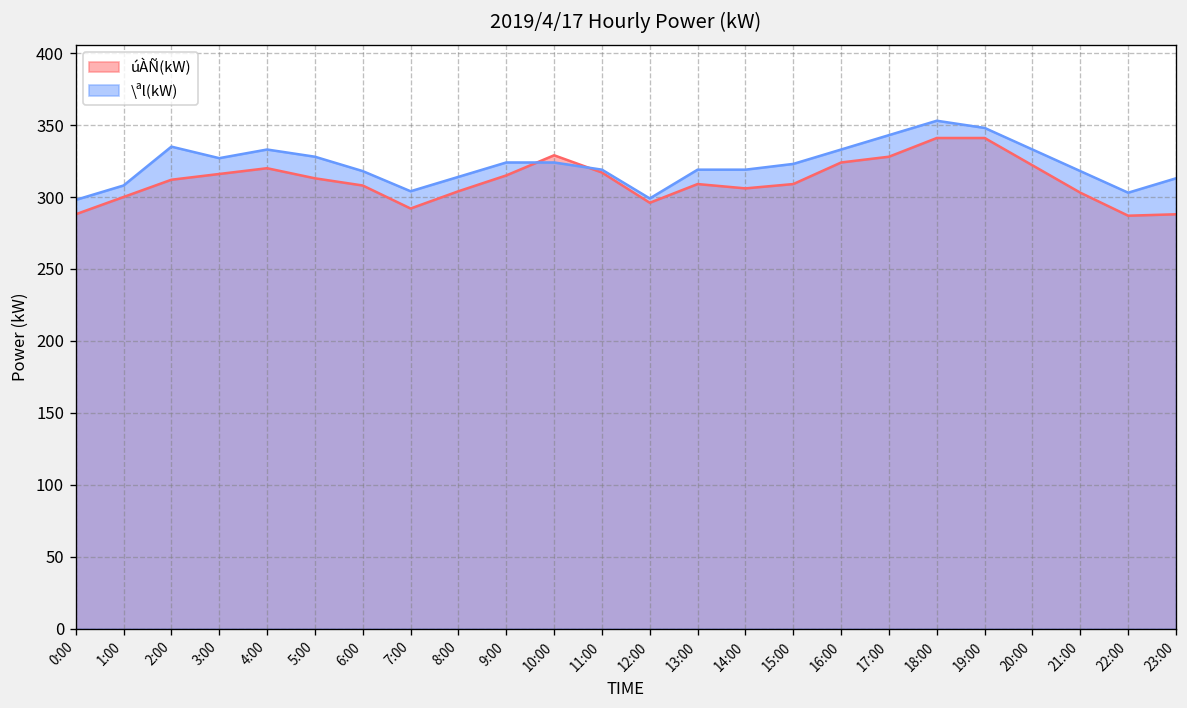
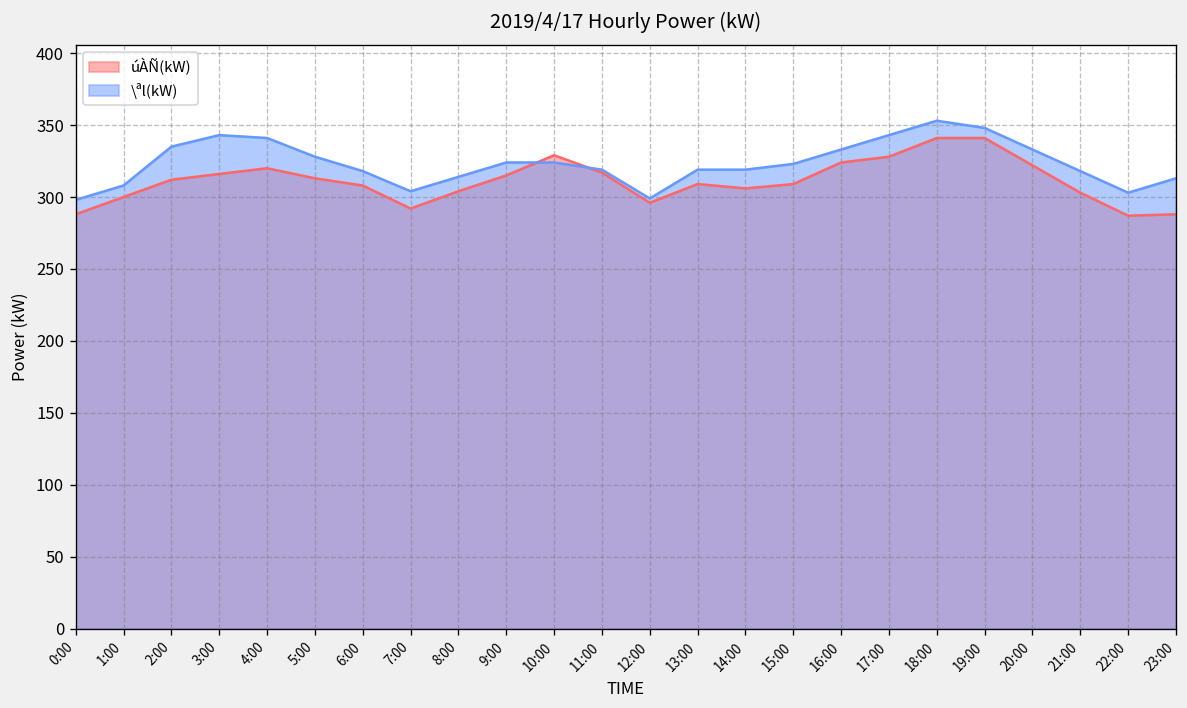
\ªl(kW), 3:00: 327 -> 343
\ªl(kW), 4:00: 333 -> 341
